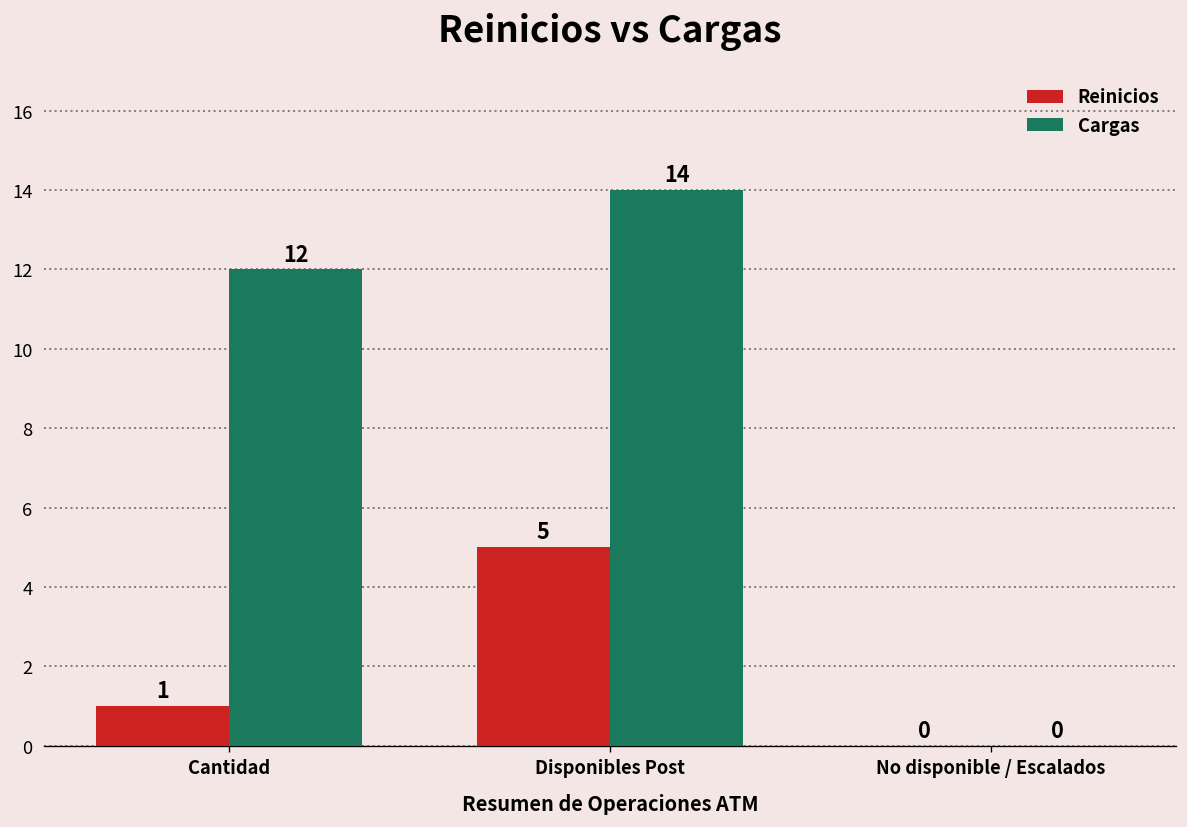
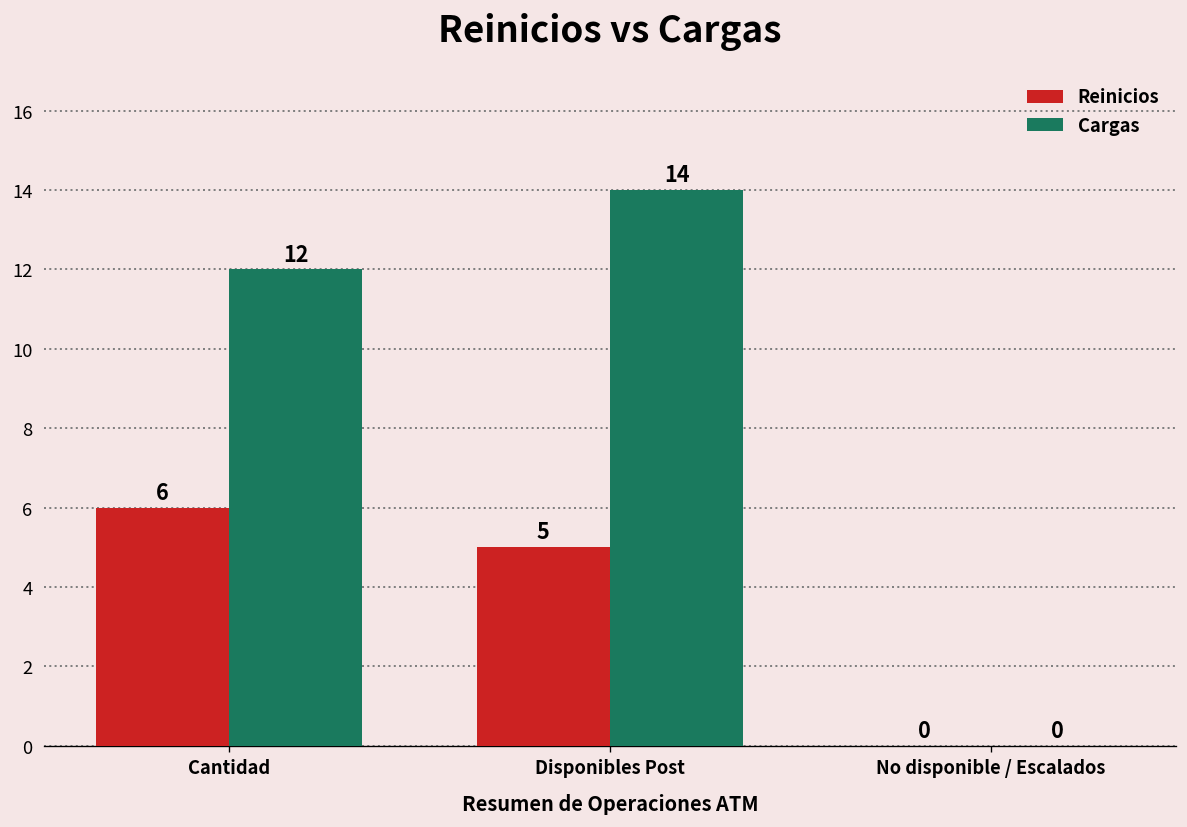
Reinicios, Cantidad: 1 -> 6
